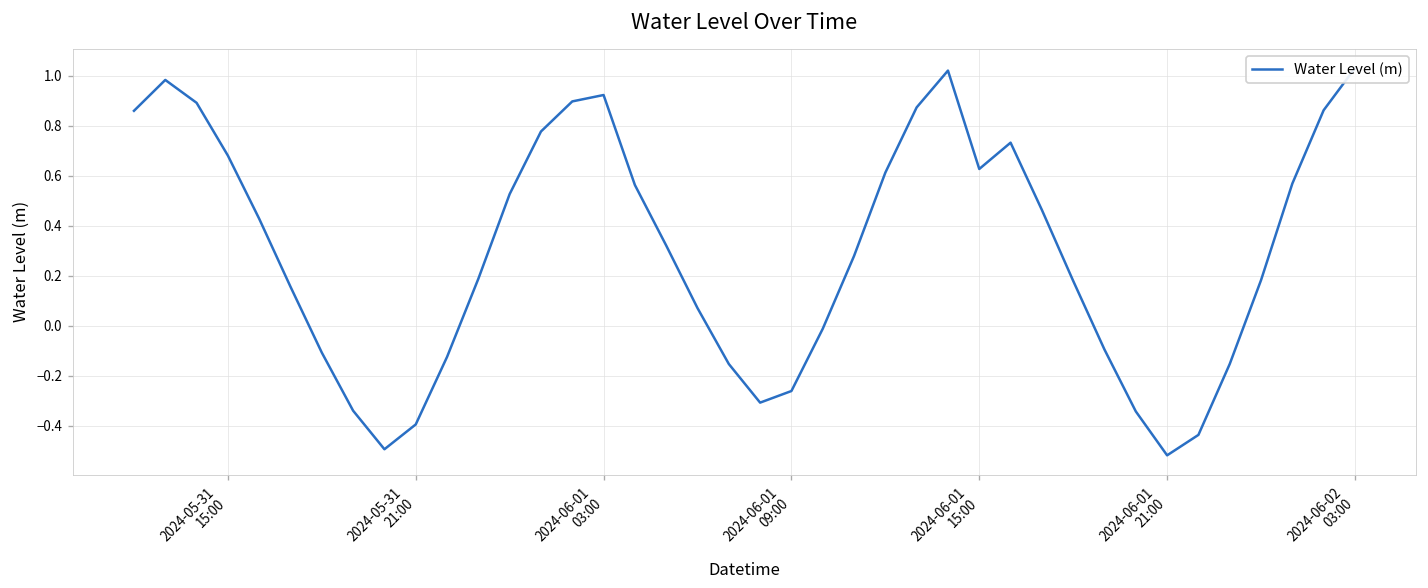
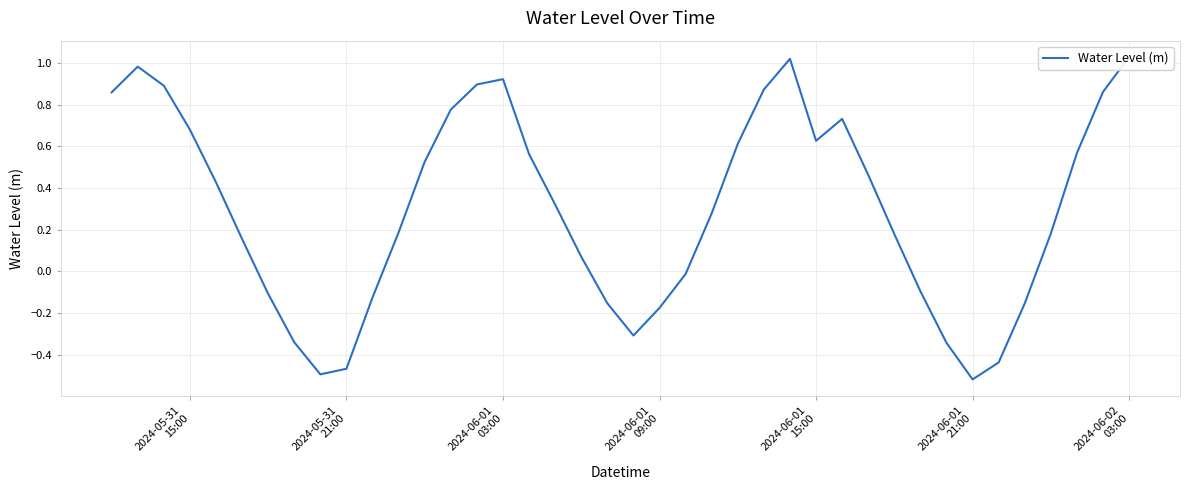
2024-05-31 21:00: -0.39 -> -0.47
2024-06-01 09:00: -0.26 -> -0.17
